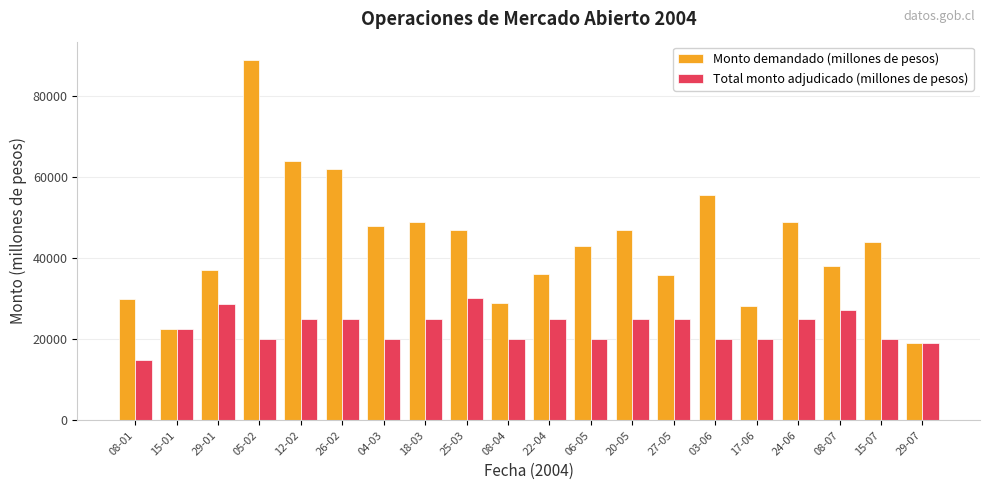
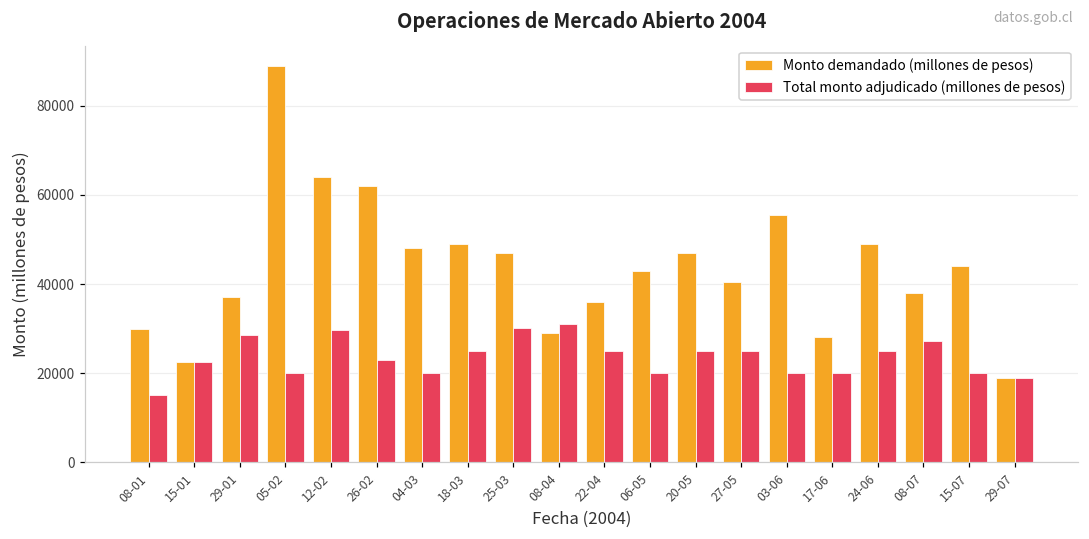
Total monto adjudicado (millones de pesos), 12-02: 25000 -> 30000
Total monto adjudicado (millones de pesos), 26-02: 25000 -> 23000
Total monto adjudicado (millones de pesos), 08-04: 20000 -> 31000
Monto demandado (millones de pesos), 27-05: 36000 -> 41000
